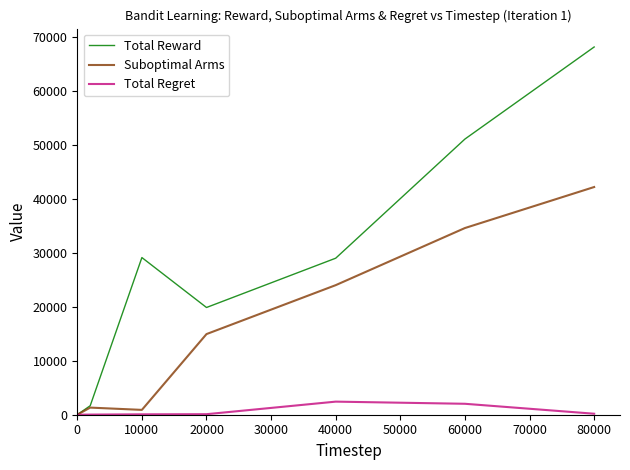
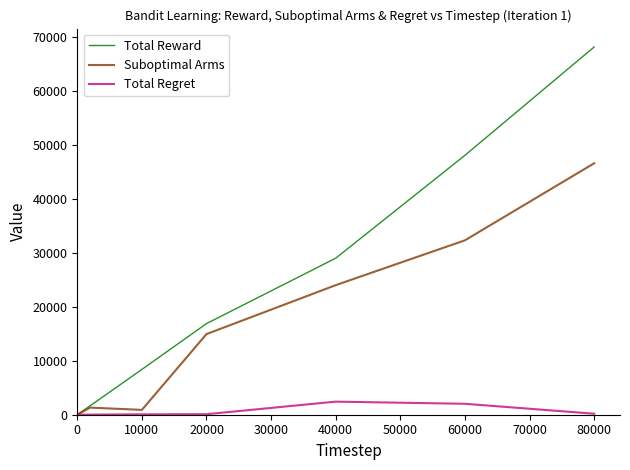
Total Reward, 10000: 29000 -> 8000
Total Reward, 20000: 20000 -> 17000
Total Reward, 60000: 51000 -> 48000
Suboptimal Arms, 60000: 35000 -> 32000
Suboptimal Arms, 80000: 42000 -> 47000
